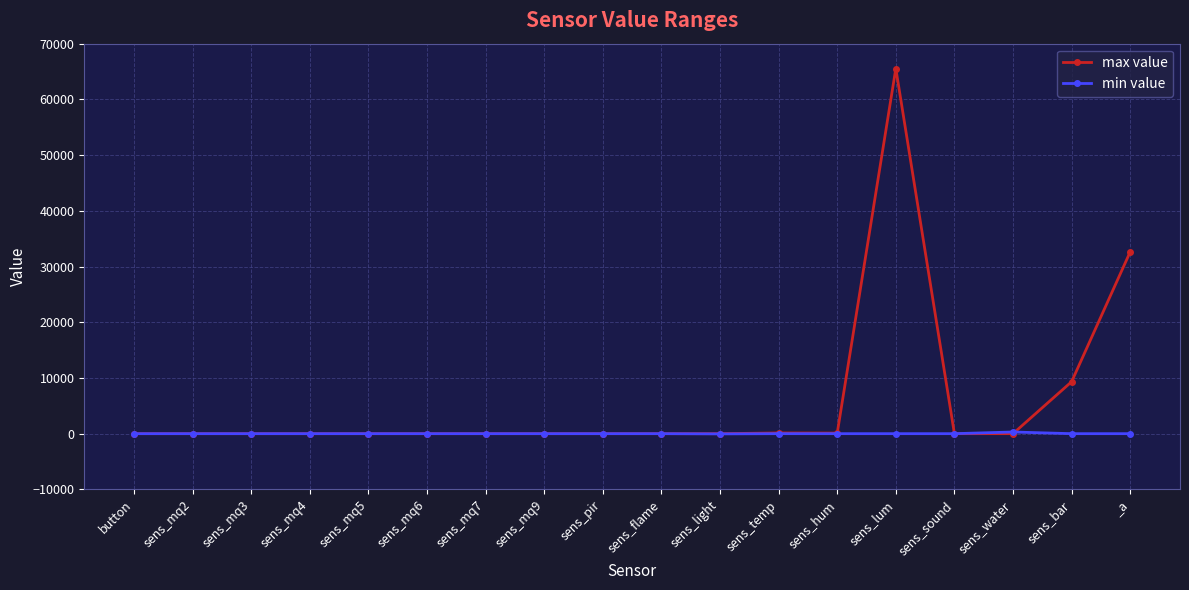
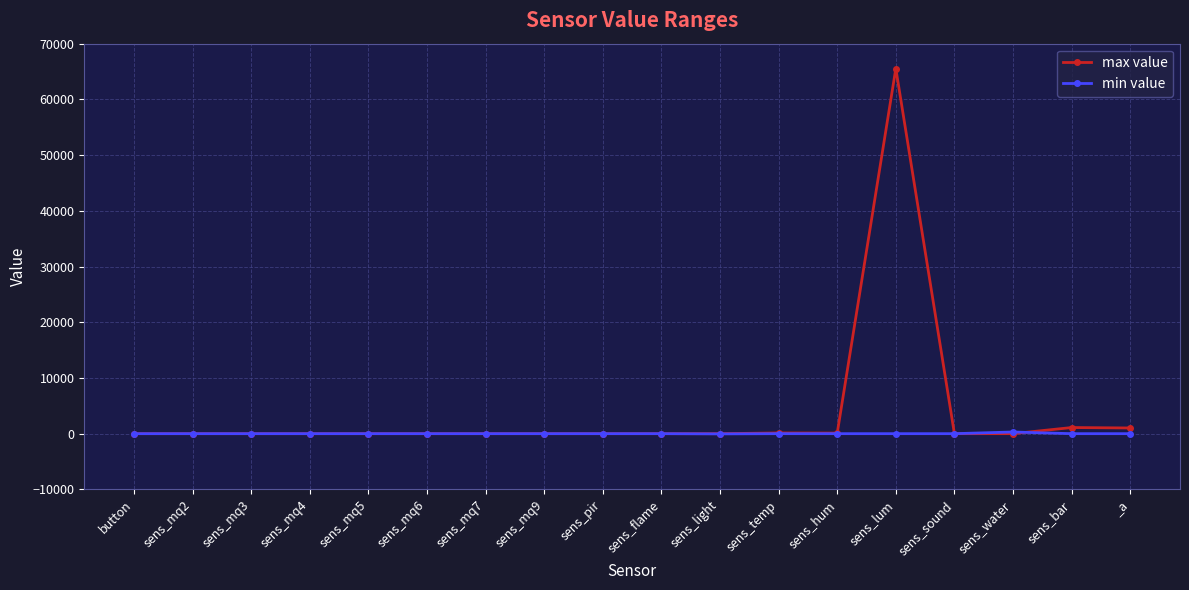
max value, sens_bar: 9000 -> 1000
max value, _a: 33000 -> 1000
